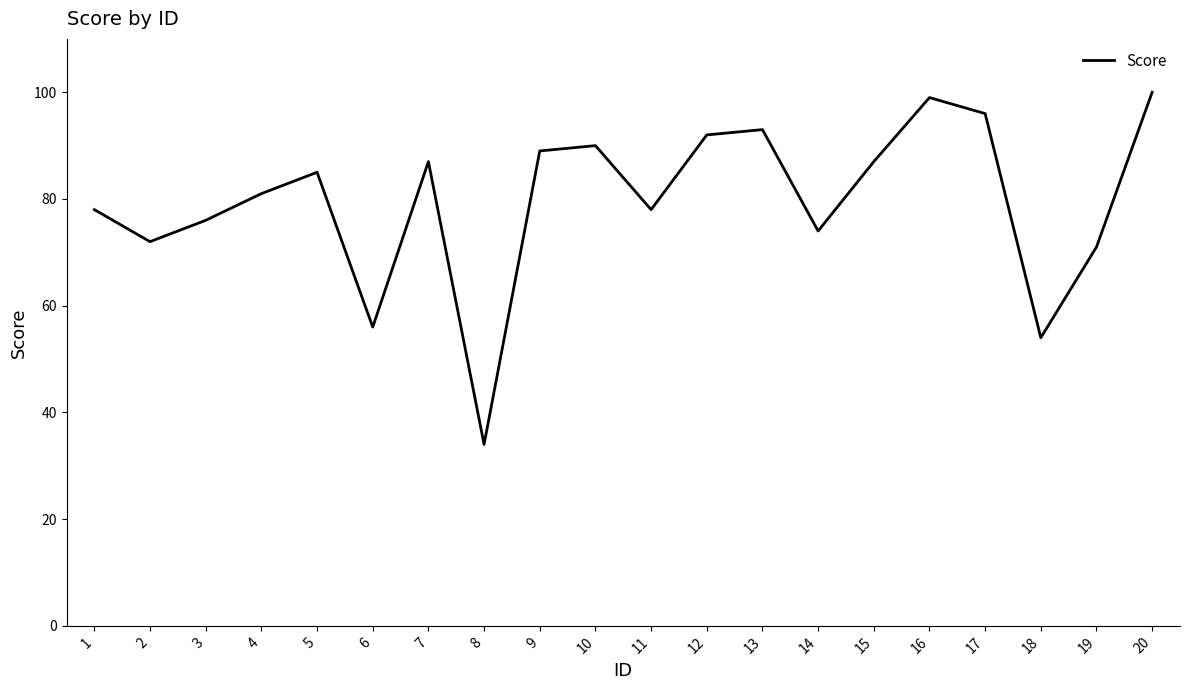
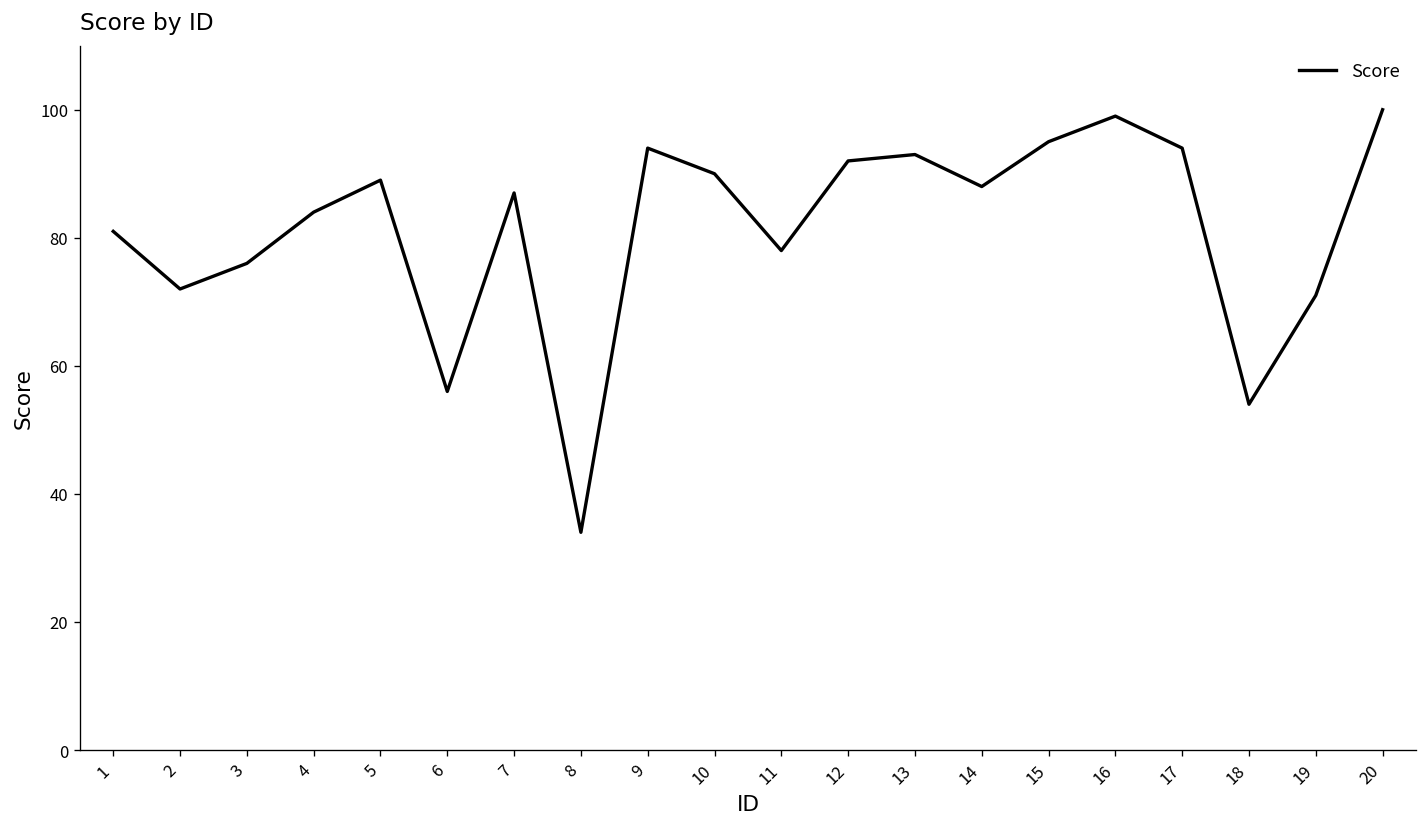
1: 78 -> 81
4: 81 -> 84
5: 85 -> 89
9: 89 -> 94
14: 74 -> 88
15: 87 -> 95
17: 96 -> 94
